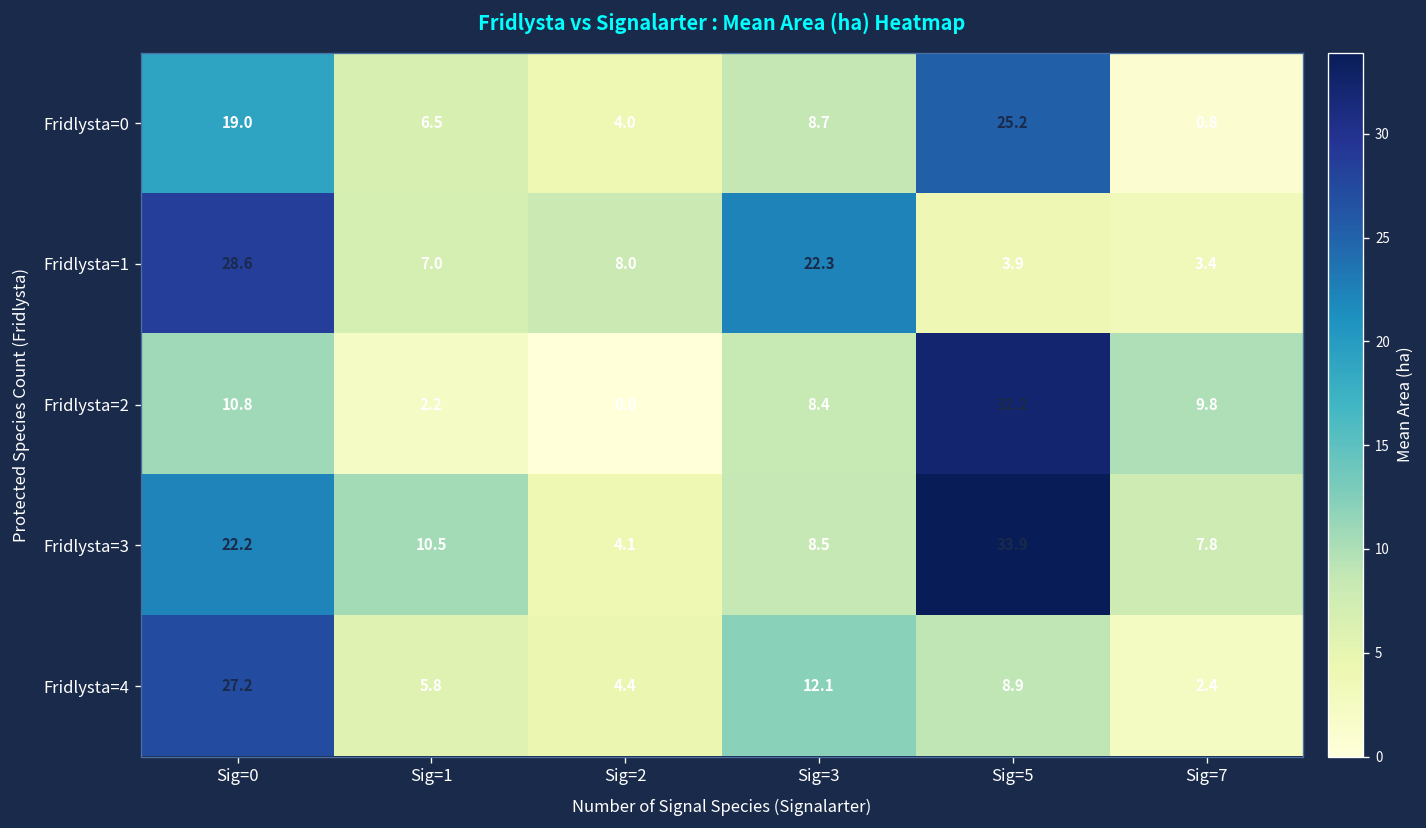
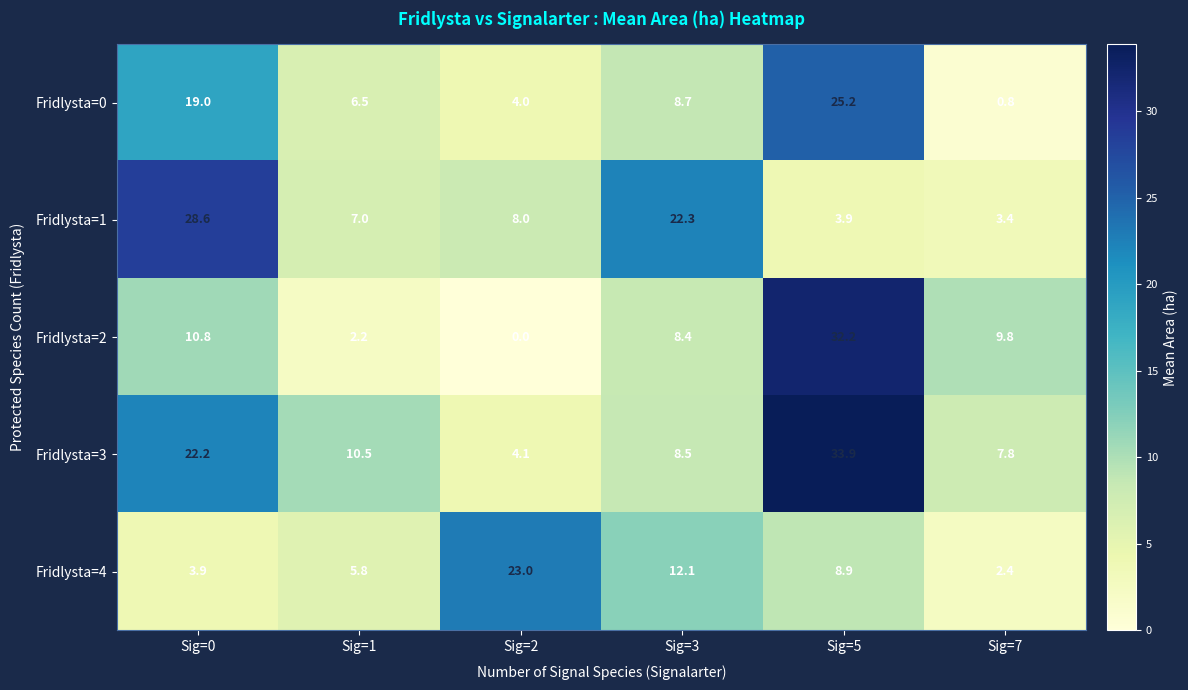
Fridlysta=4, Sig=0: 27.2 -> 3.9
Fridlysta=4, Sig=2: 4.4 -> 23.0
